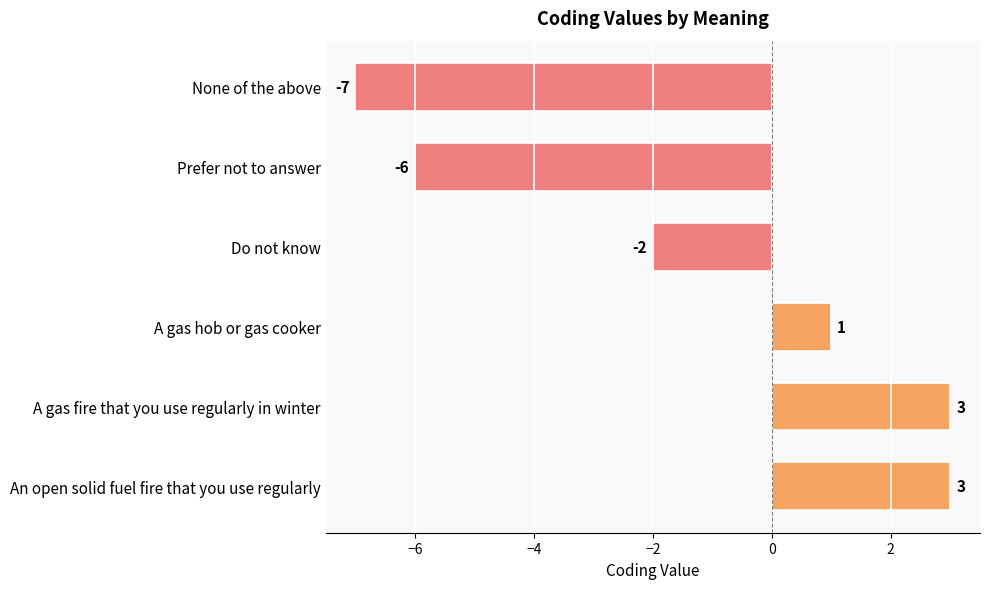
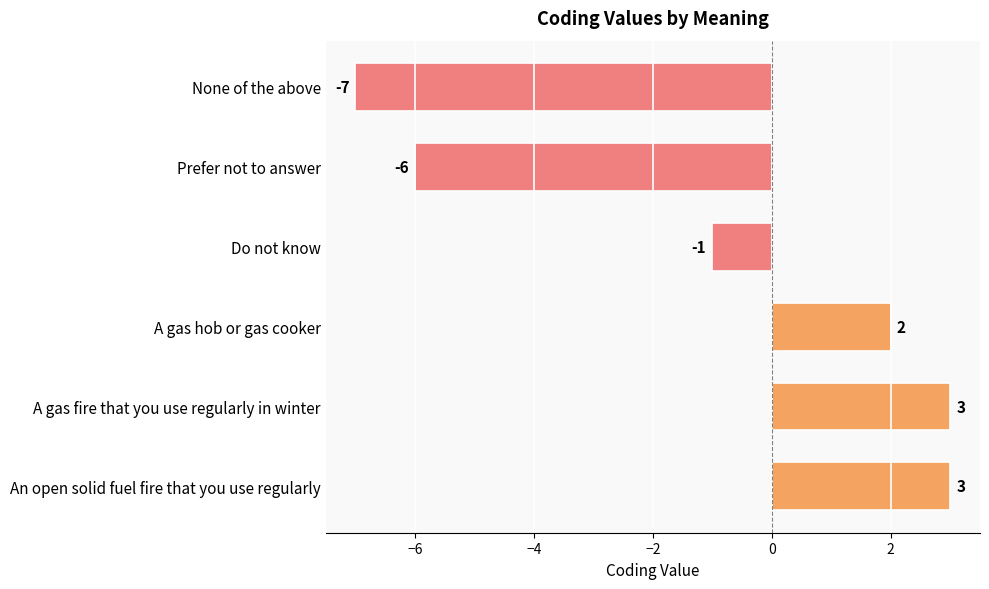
Do not know: -2 -> -1
A gas hob or gas cooker: 1 -> 2
